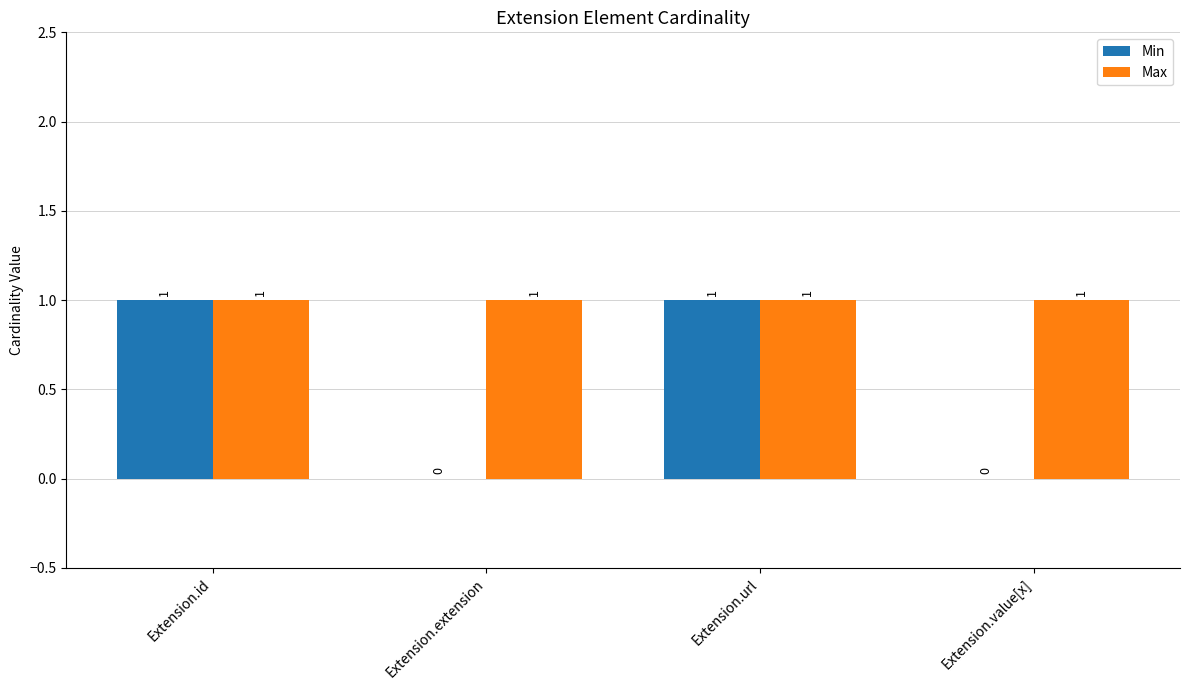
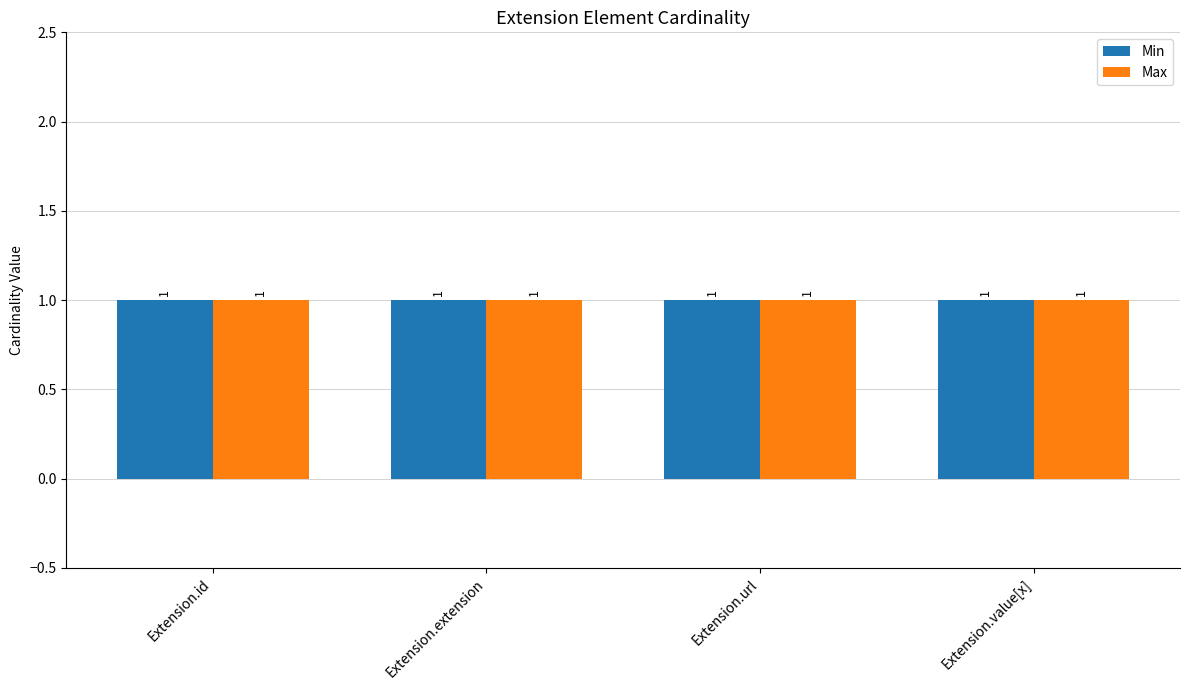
Min, Extension.extension: 0 -> 1
Min, Extension.value[x]: 0 -> 1
